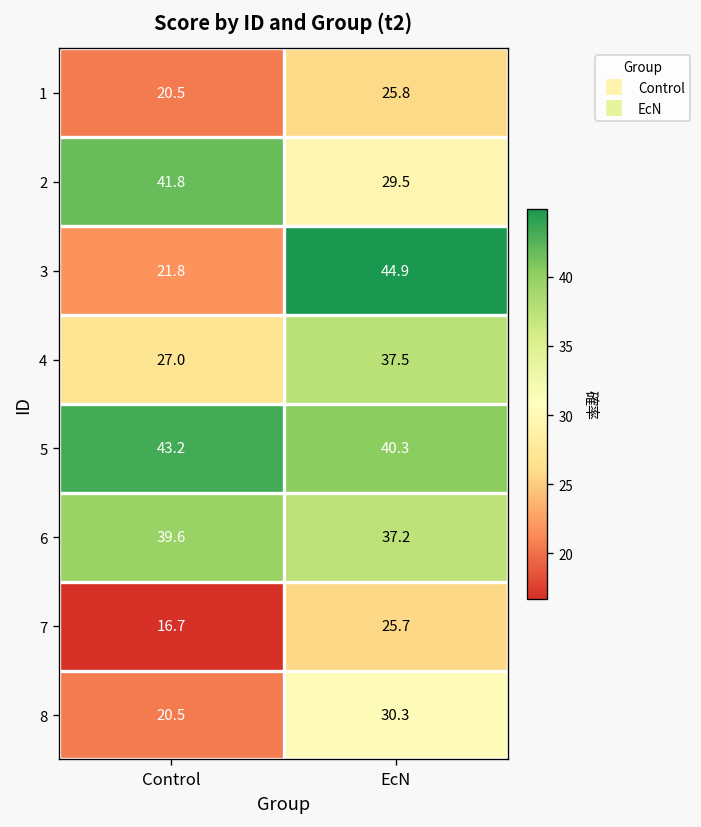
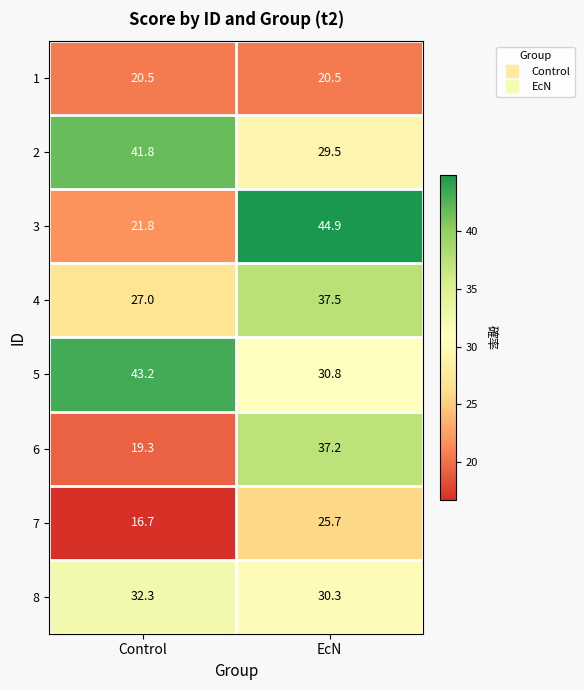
1, EcN: 25.8 -> 20.5
5, EcN: 40.3 -> 30.8
6, Control: 39.6 -> 19.3
8, Control: 20.5 -> 32.3
